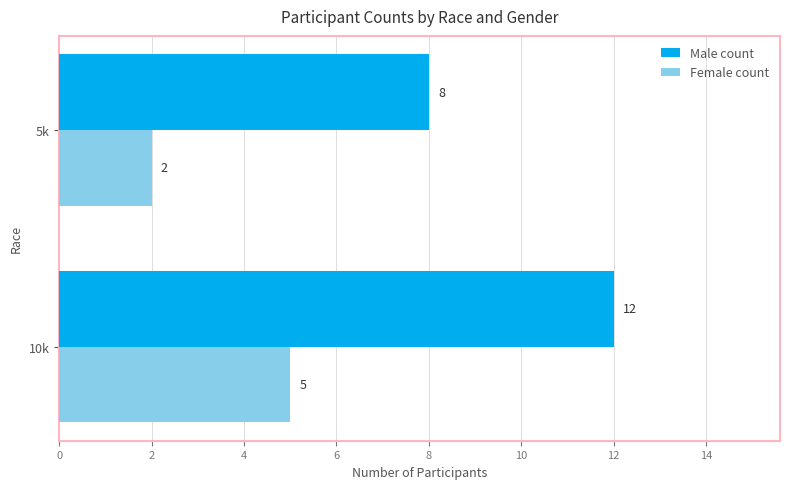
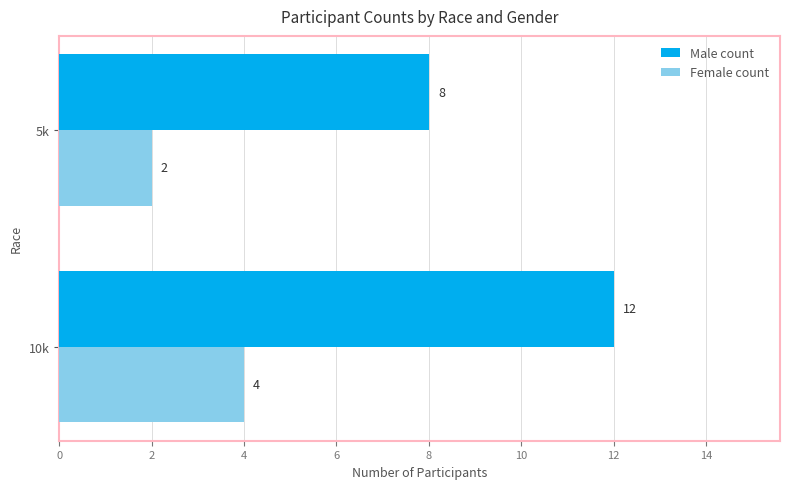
Female count, 10k: 5 -> 4
